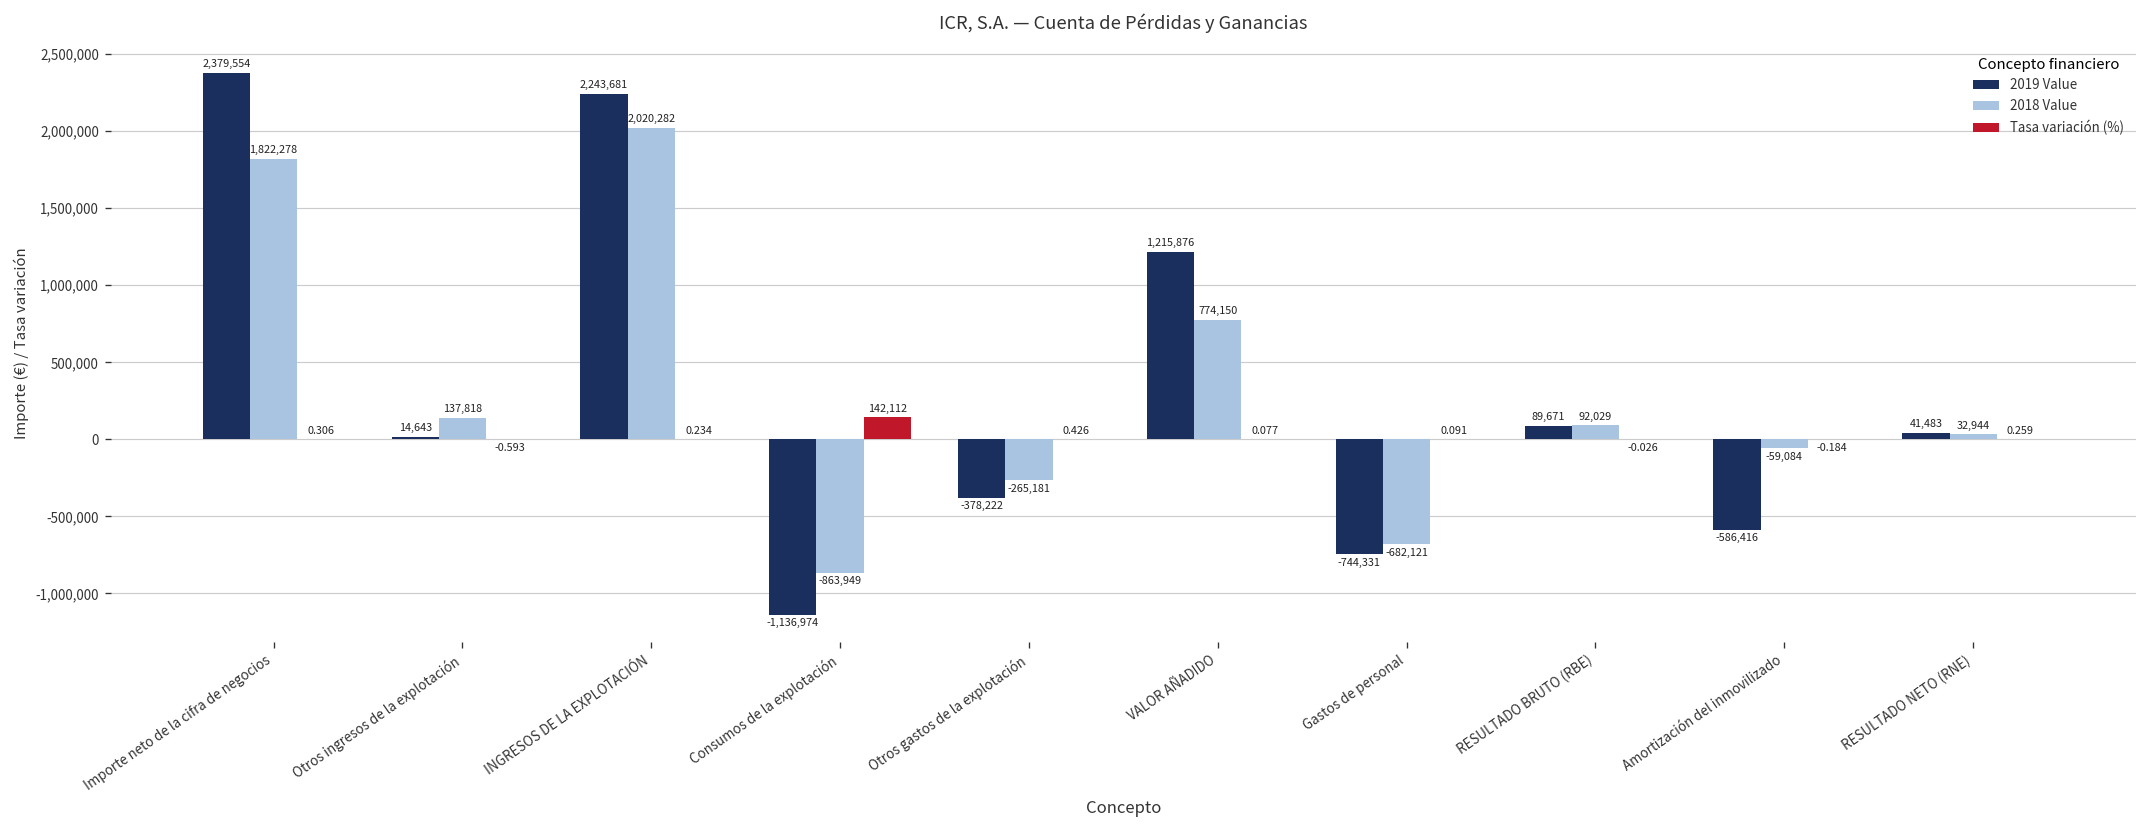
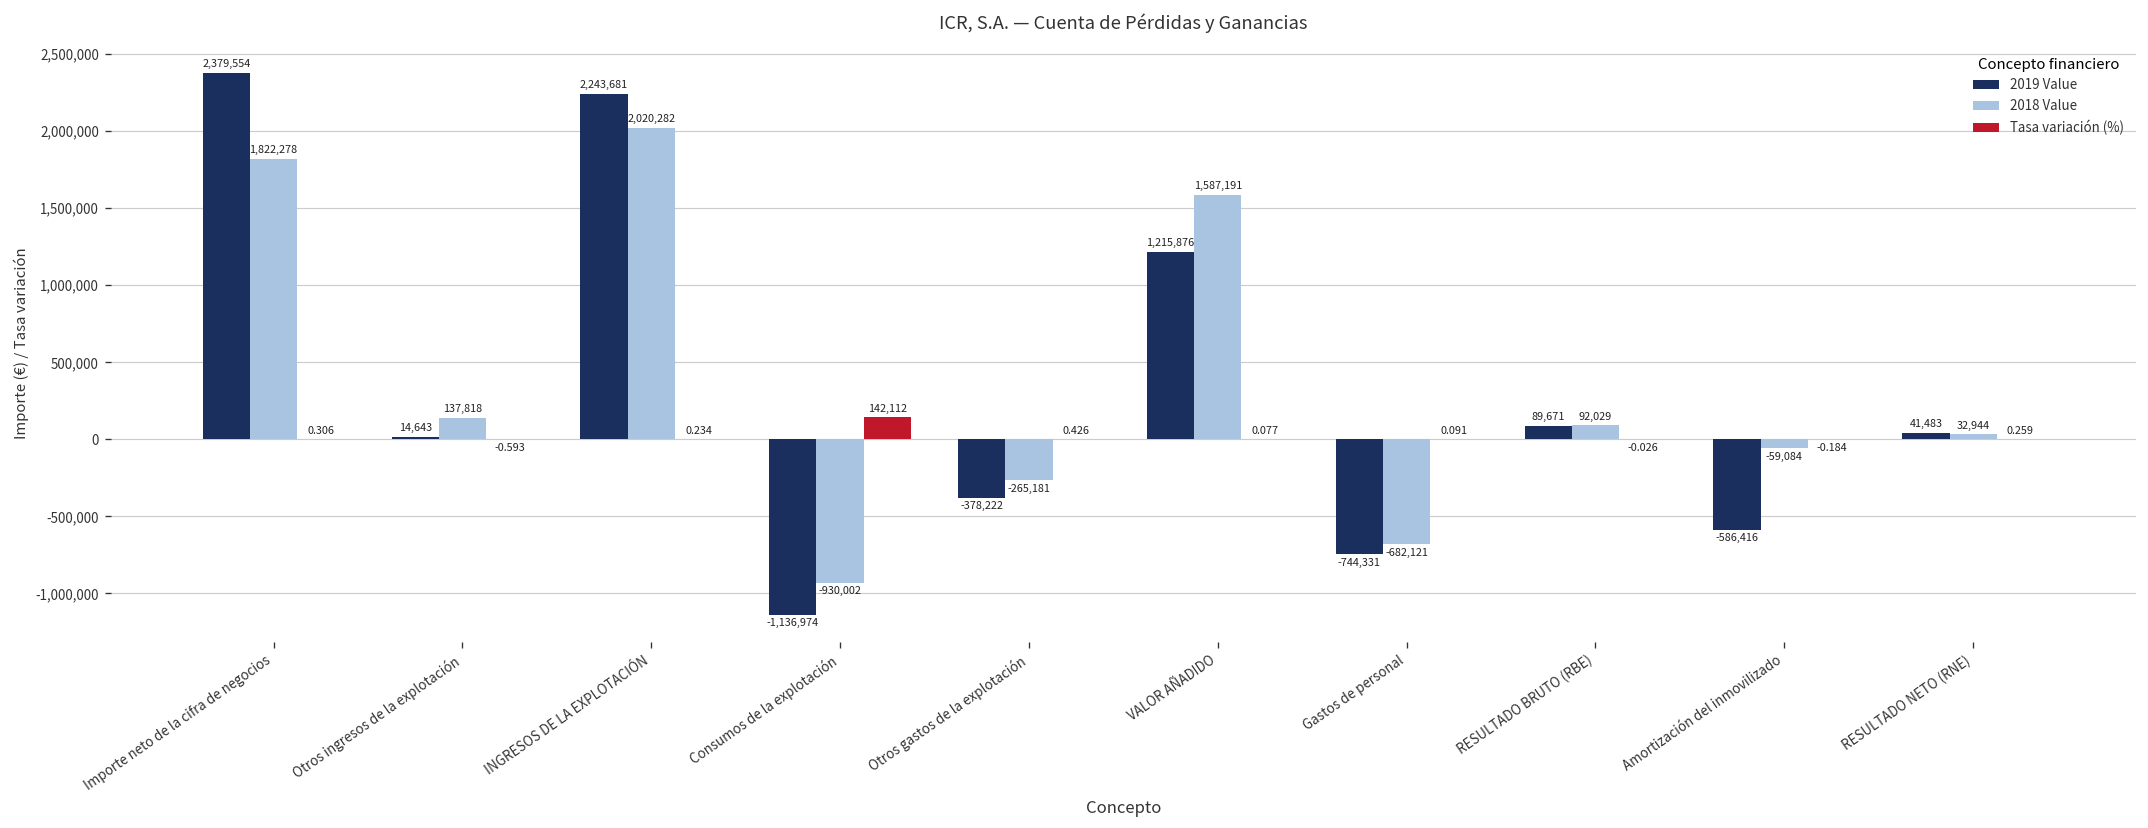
2018 Value, Consumos de la explotación: -863,949 -> -930,002
2018 Value, VALOR AÑADIDO: 774,150 -> 1,587,191
